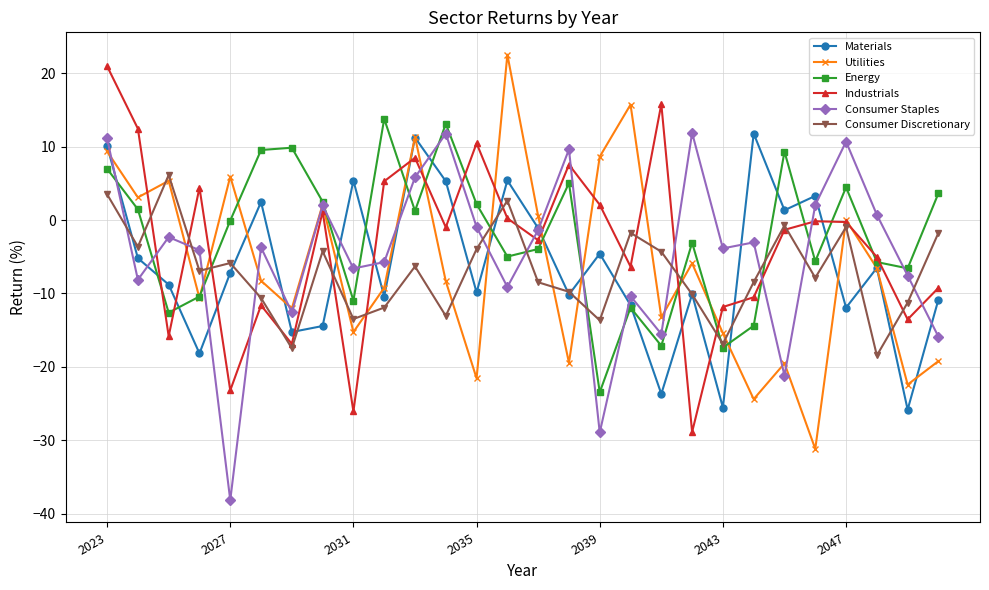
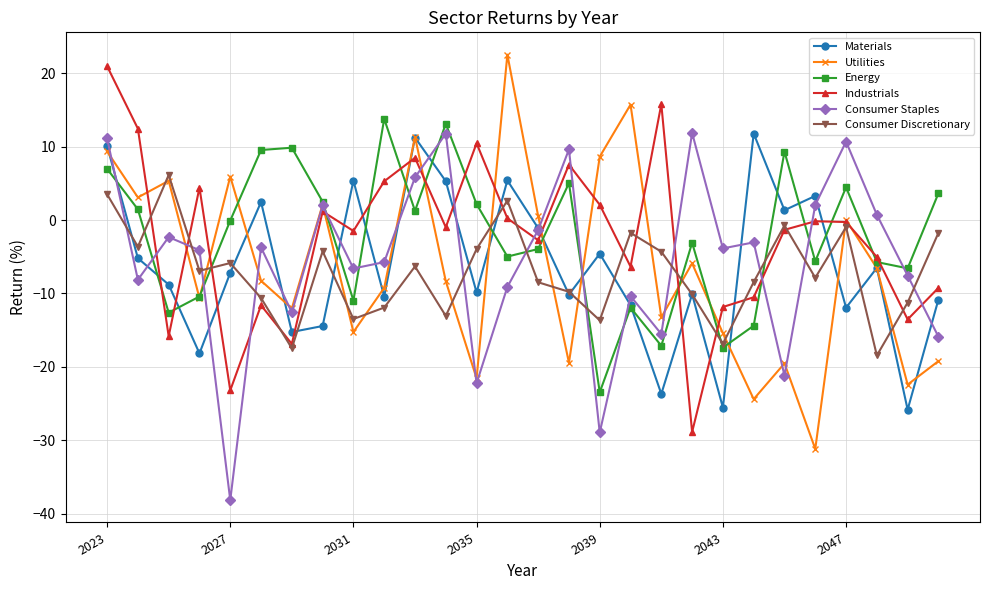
Industrials, 2031: -26 -> -1
Consumer Staples, 2035: -1 -> -22
